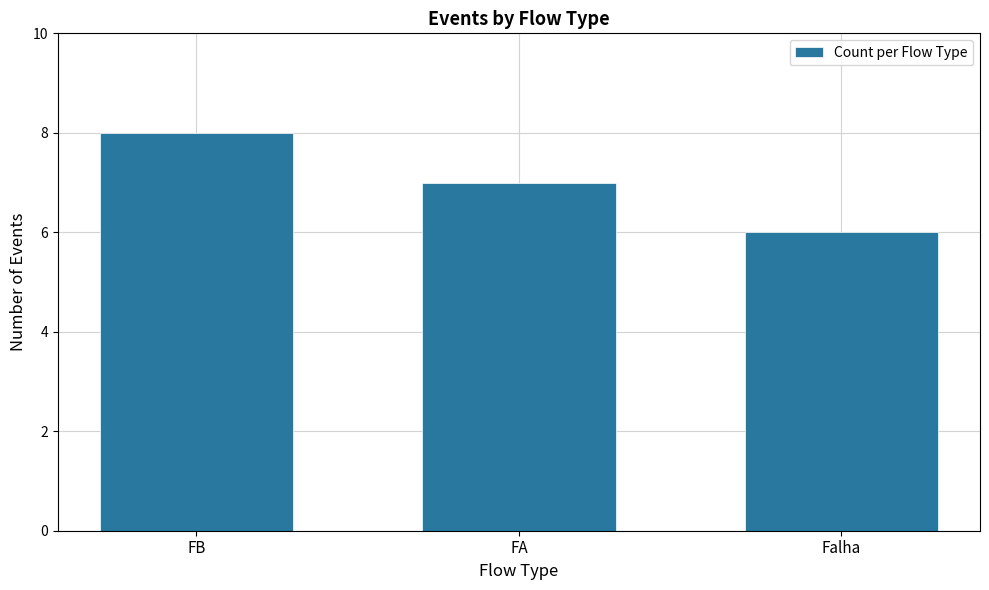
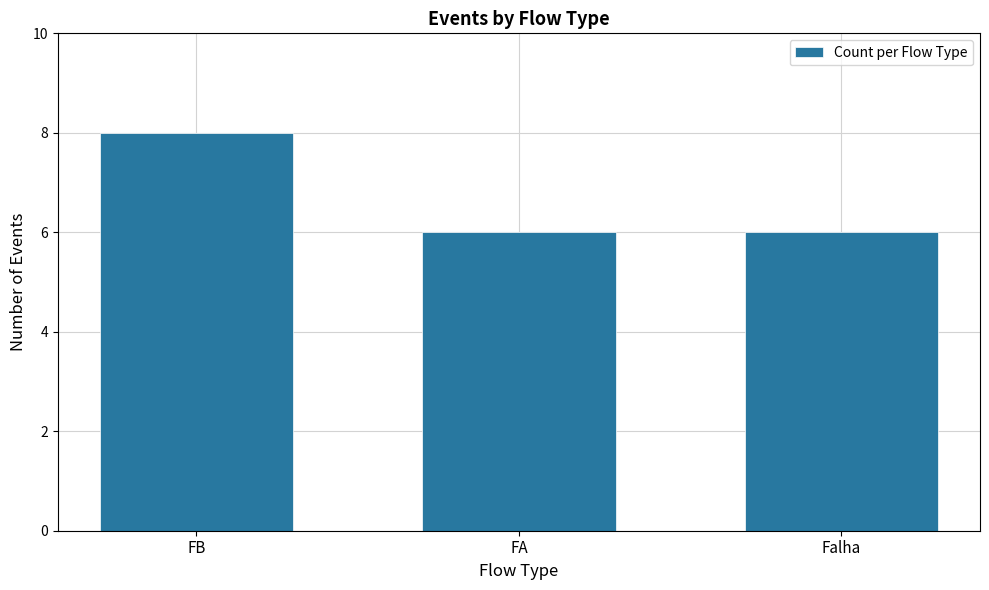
FA: 7 -> 6
